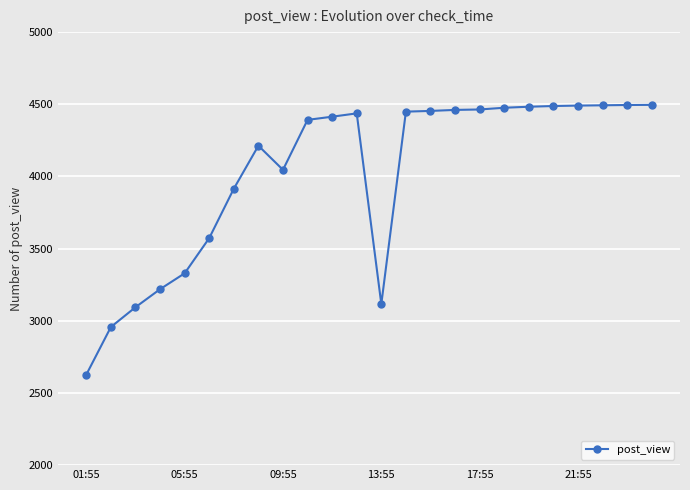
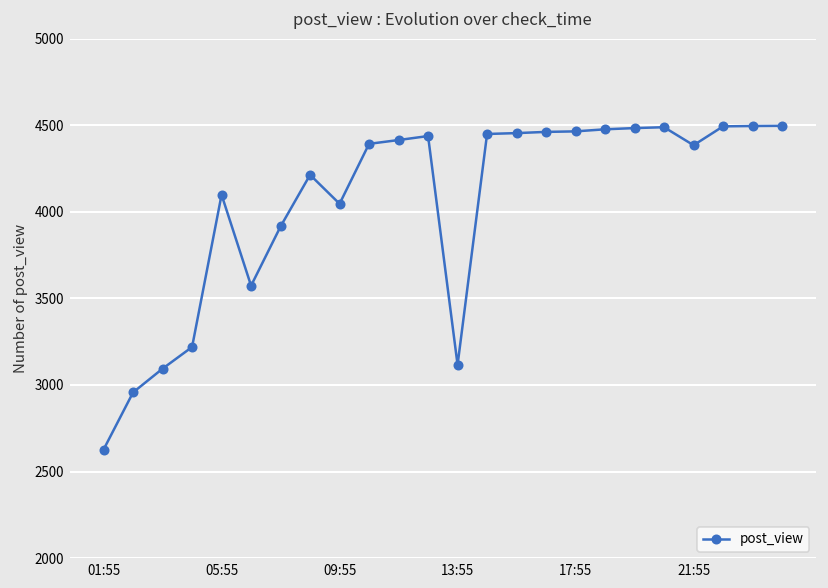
05:55: 3330 -> 4100
21:55: 4490 -> 4380
